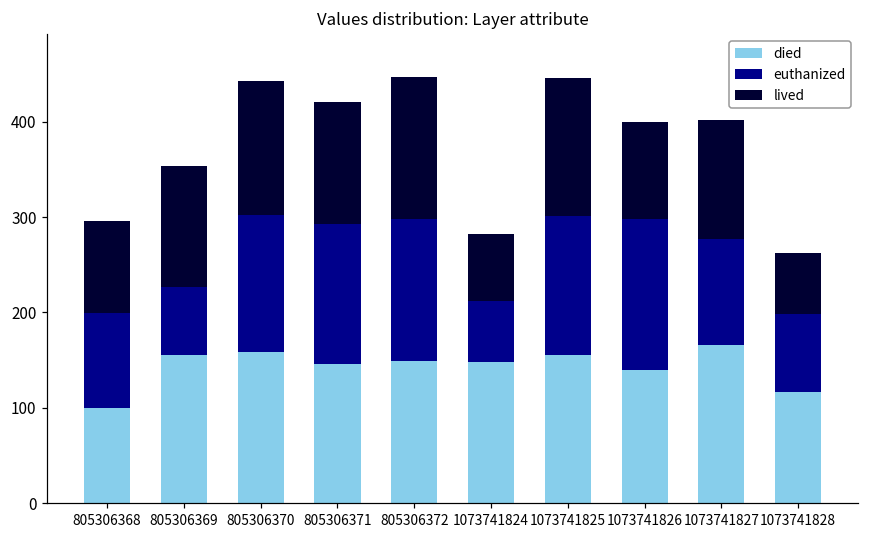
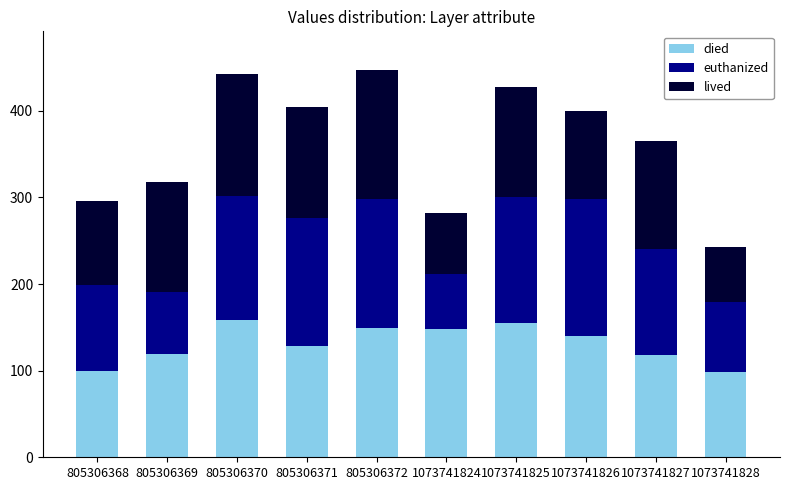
died, 805306369: 160 -> 120
died, 805306371: 150 -> 130
lived, 1073741825: 150 -> 130
died, 1073741827: 170 -> 120
euthanized, 1073741827: 110 -> 120
died, 1073741828: 120 -> 100
